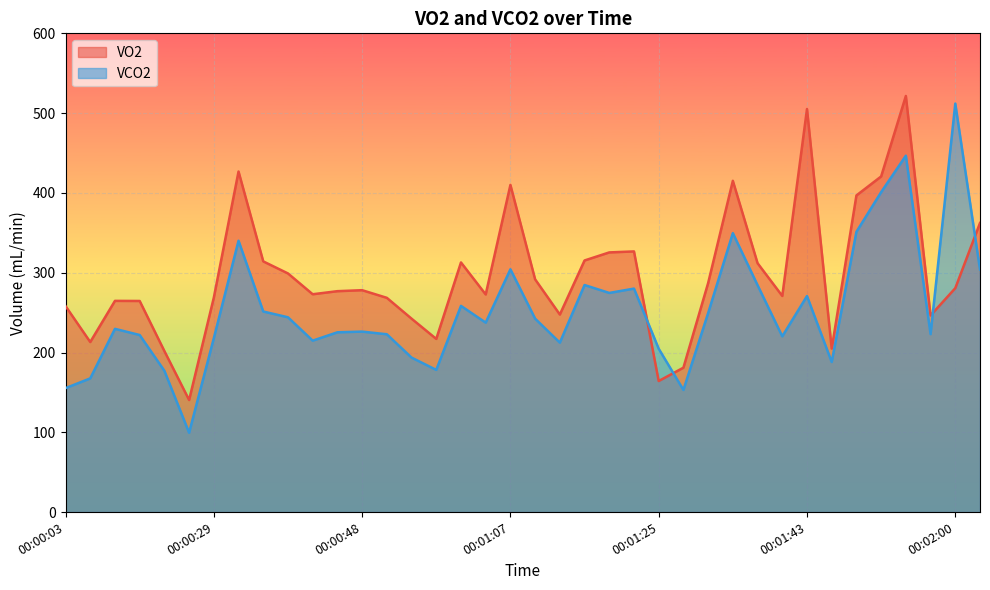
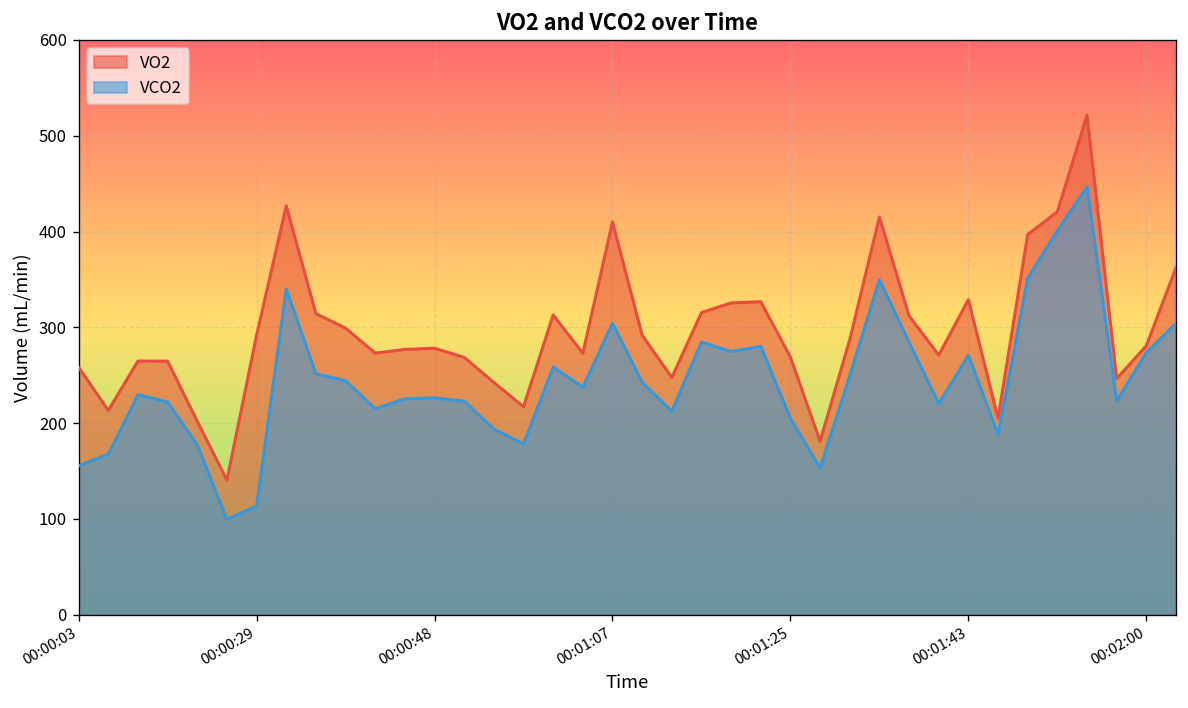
VO2, 00:00:29: 270 -> 290
VCO2, 00:00:29: 220 -> 110
VO2, 00:01:25: 160 -> 270
VO2, 00:01:43: 510 -> 330
VCO2, 00:02:00: 510 -> 270
